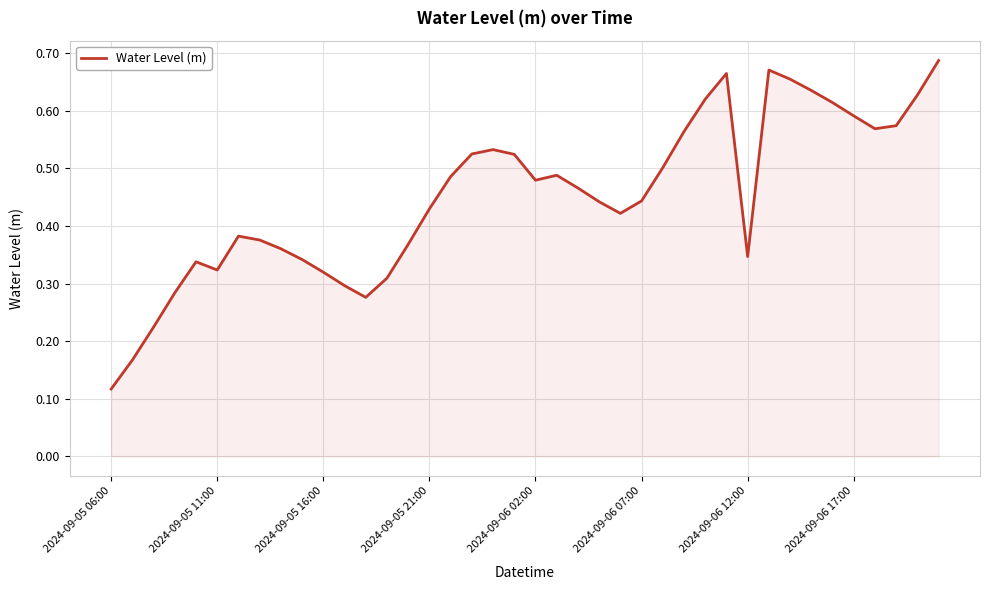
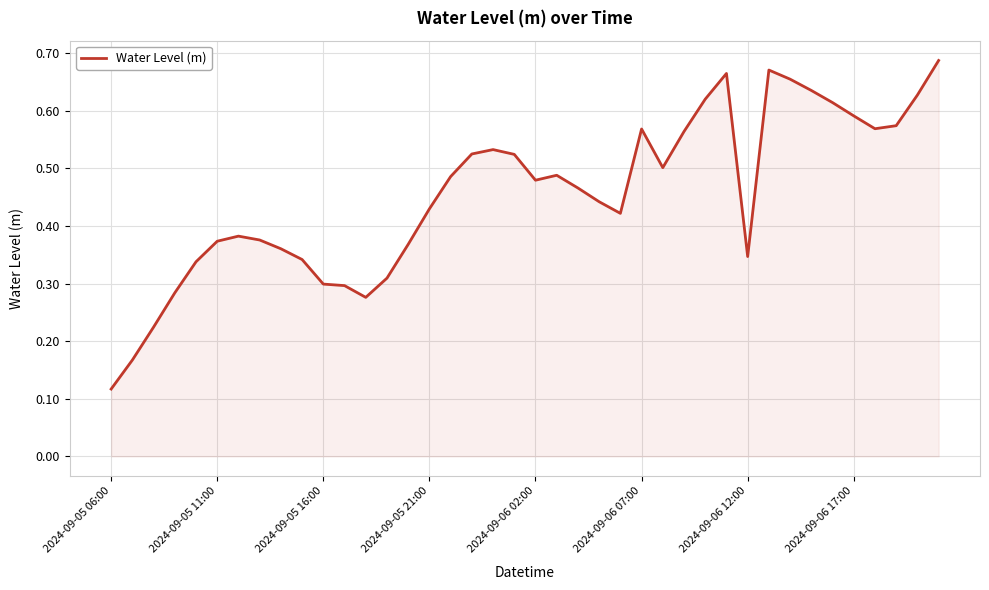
2024-09-05 11:00: 0.32 -> 0.37
2024-09-05 16:00: 0.32 -> 0.30
2024-09-06 07:00: 0.44 -> 0.57
